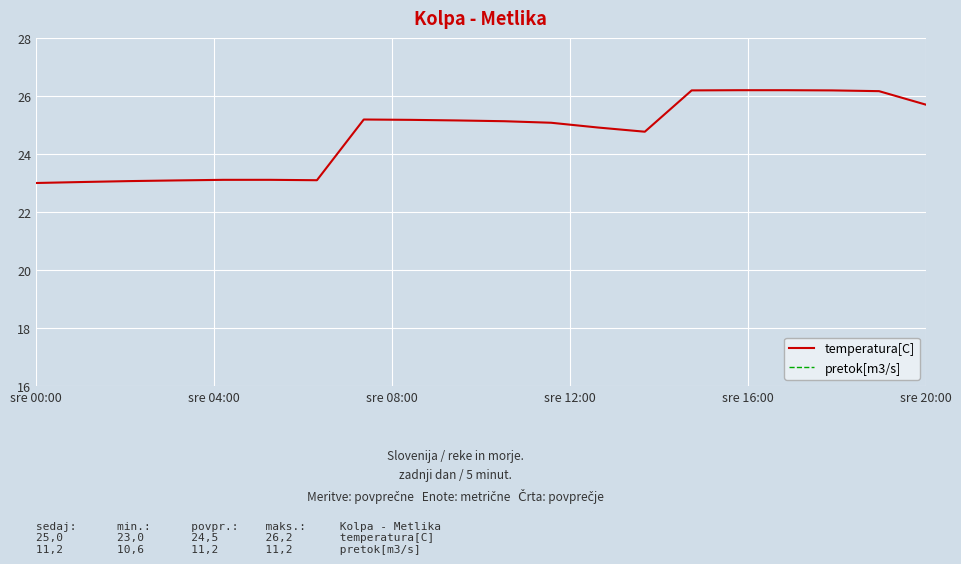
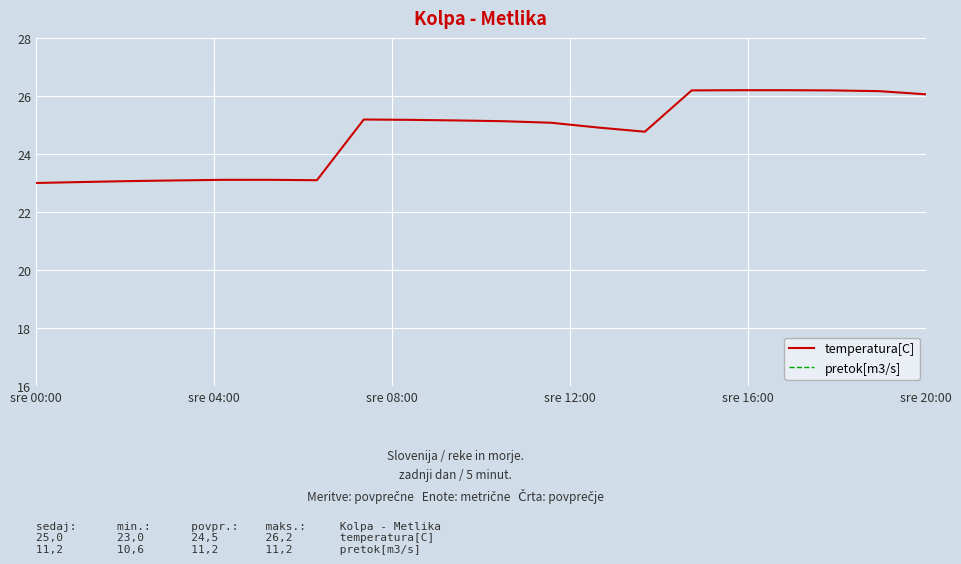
temperatura[C], sre 20:00: 25.7 -> 26.1
